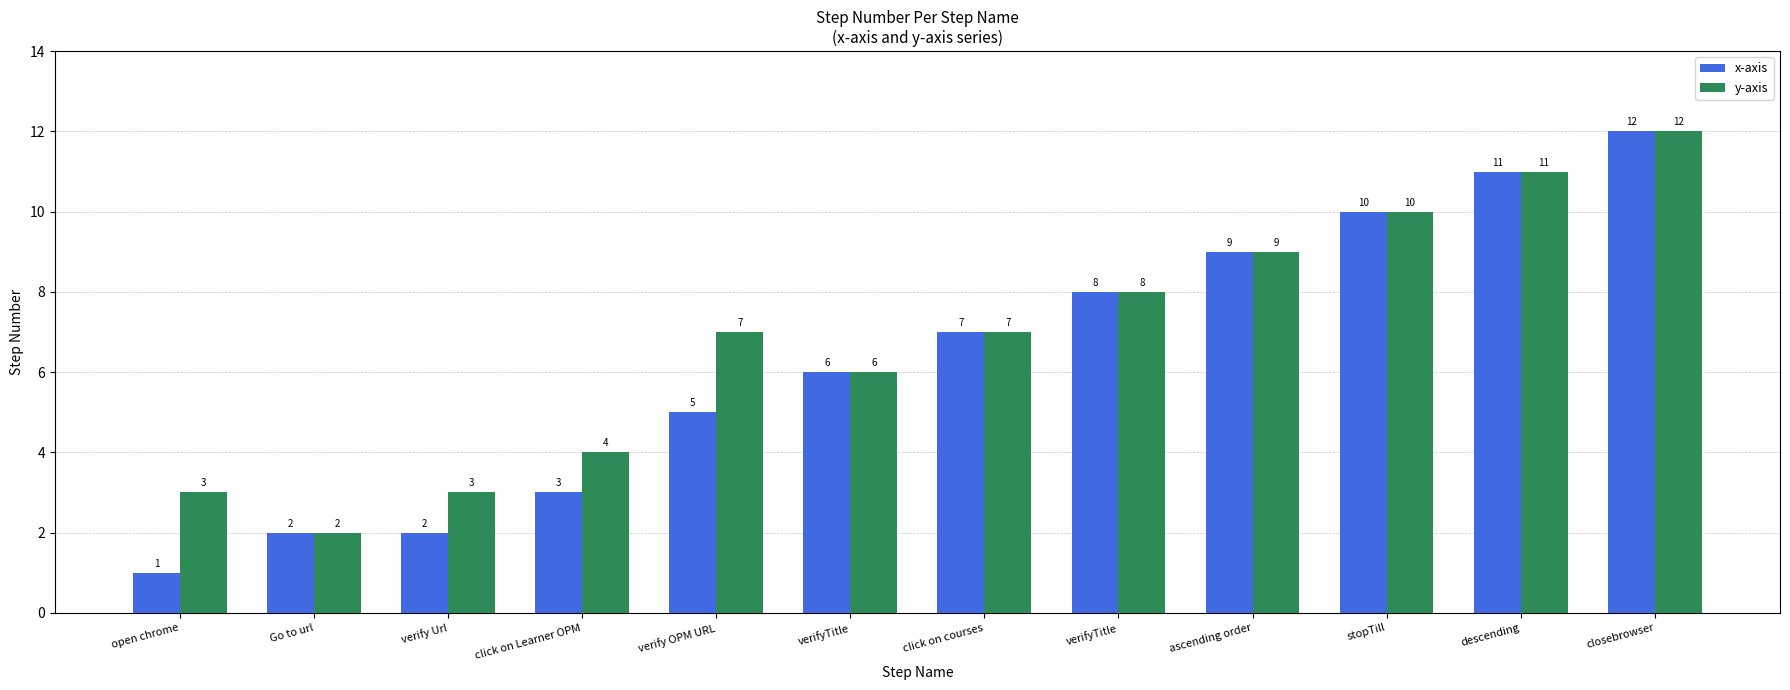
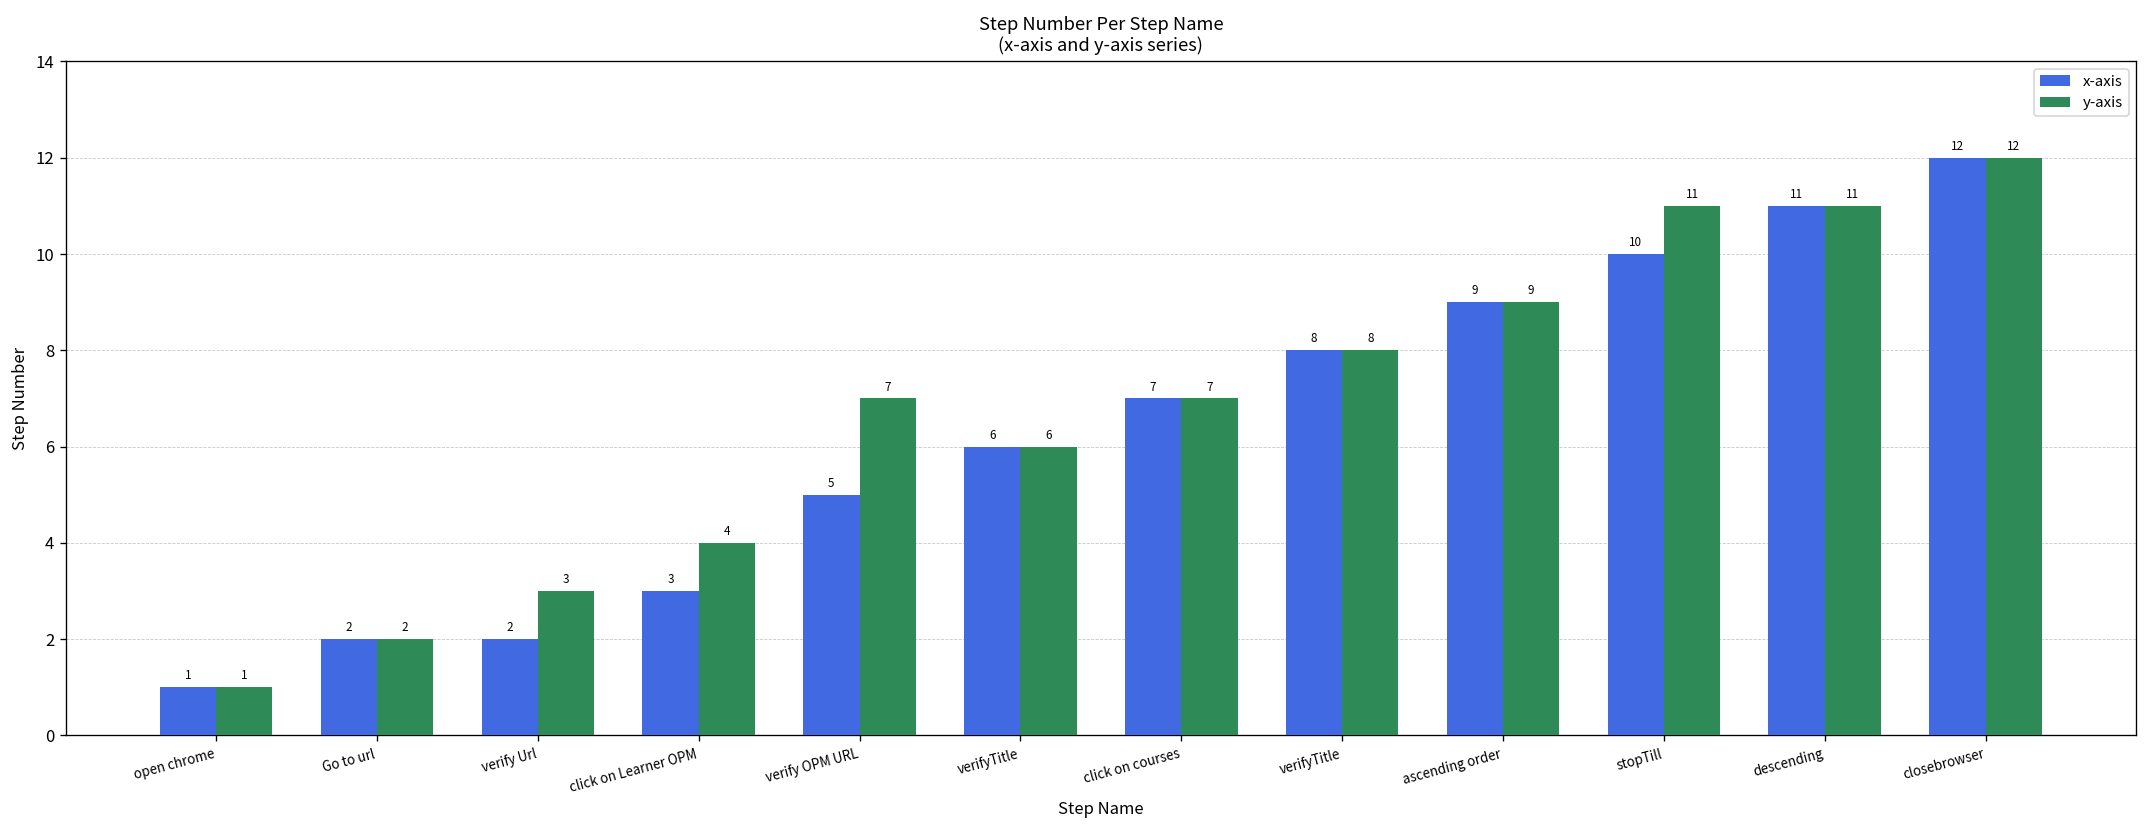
y-axis, open chrome: 3 -> 1
y-axis, stopTill: 10 -> 11
